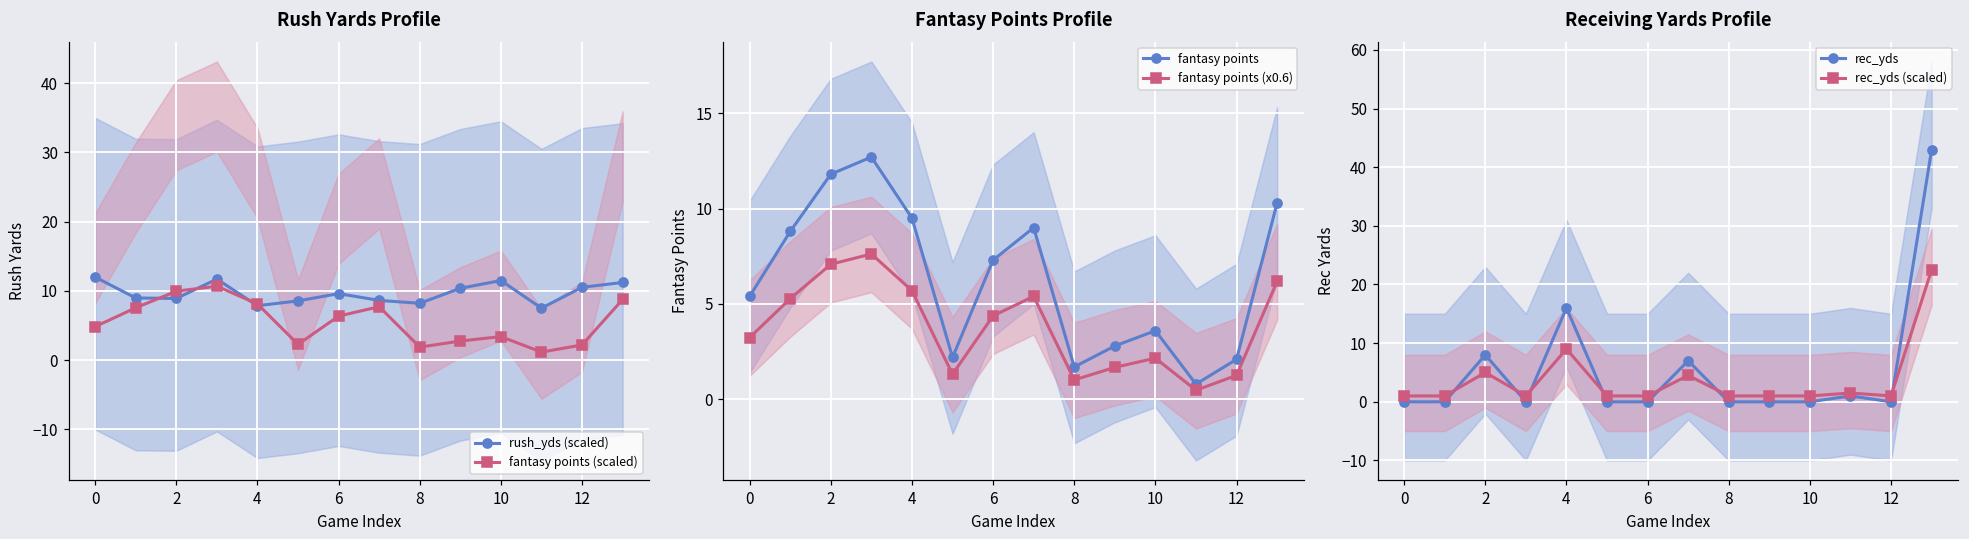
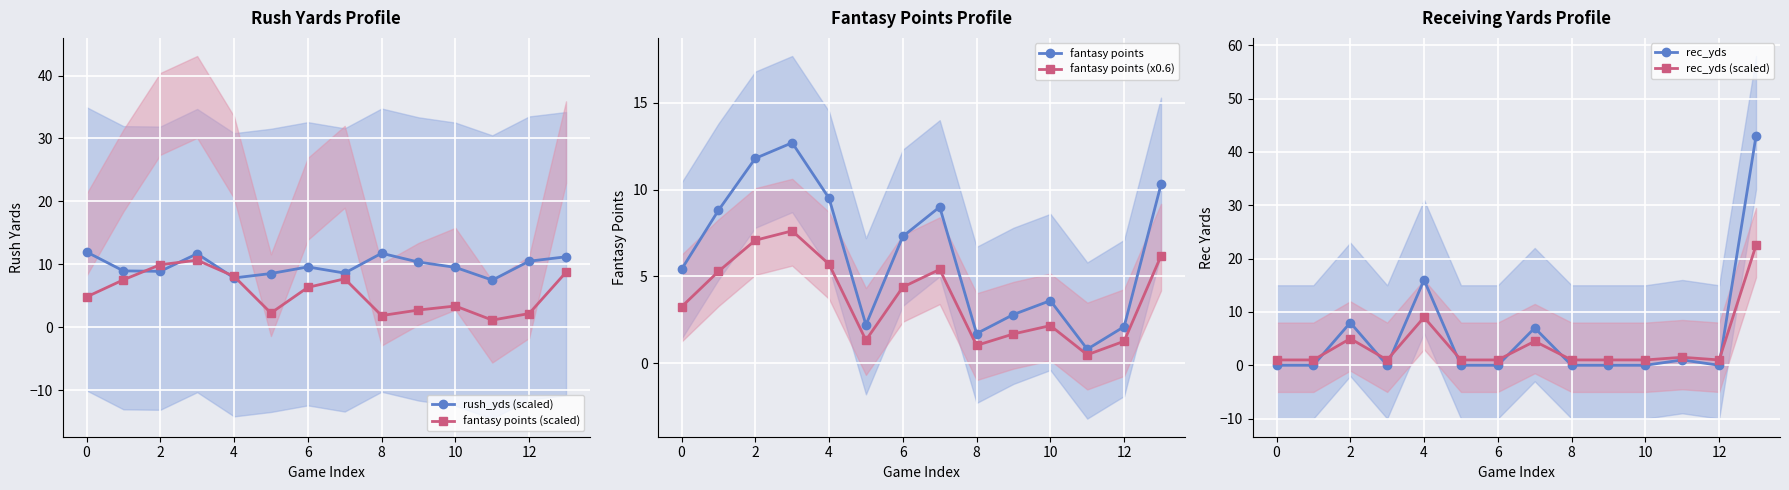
Rush Yards Profile, rush_yds (scaled), 8: 8 -> 12
Rush Yards Profile, rush_yds (scaled), 10: 11 -> 10
